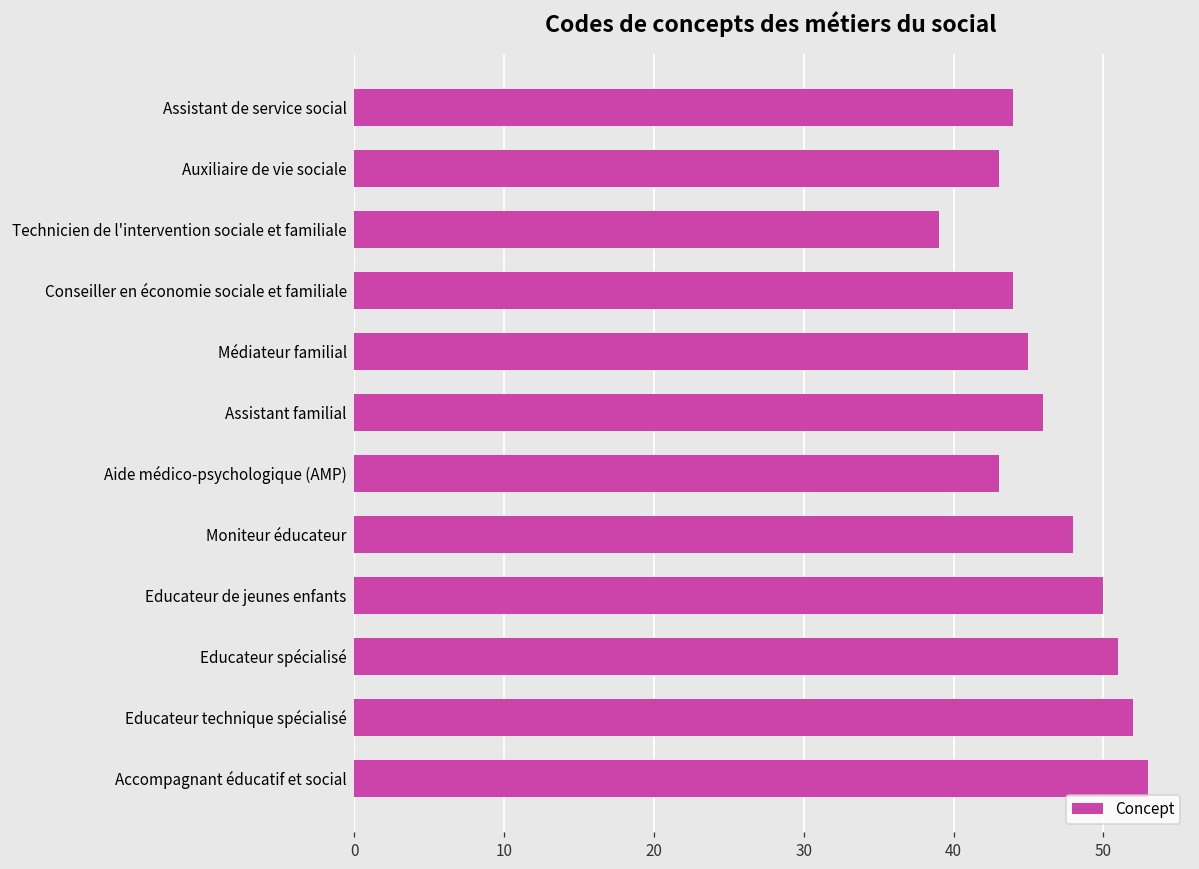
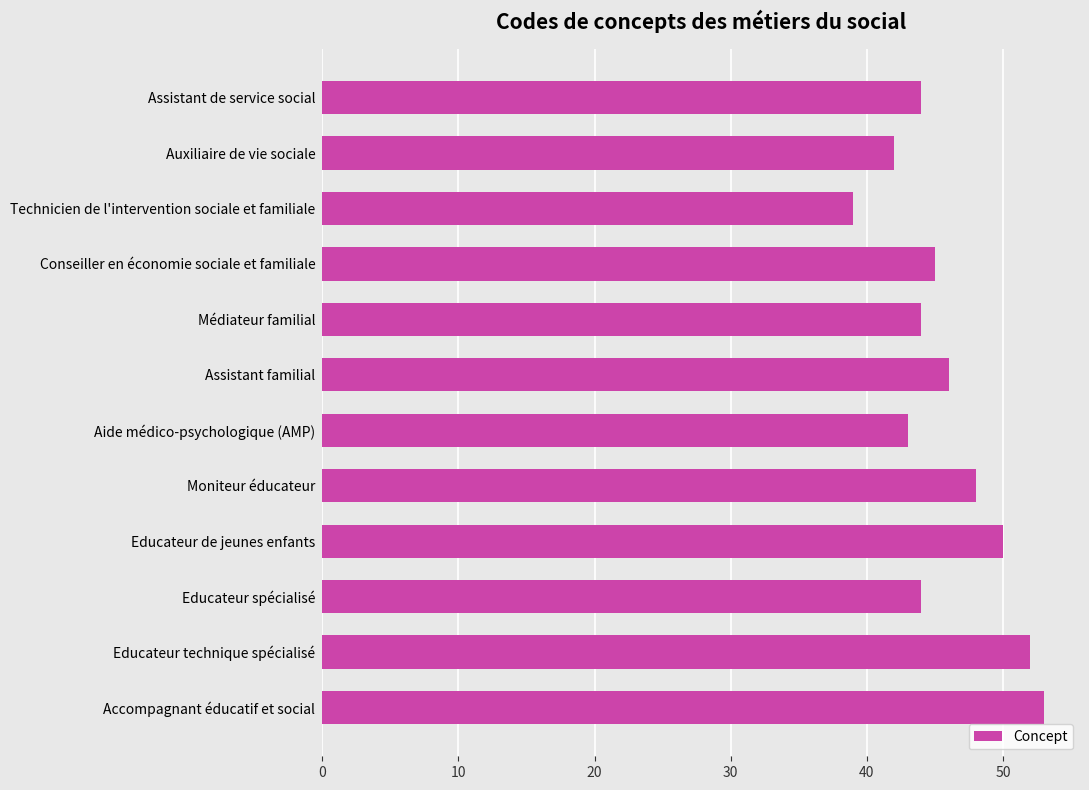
Auxiliaire de vie sociale: 43 -> 42
Conseiller en économie sociale et familiale: 44 -> 45
Médiateur familial: 45 -> 44
Educateur spécialisé: 51 -> 44
